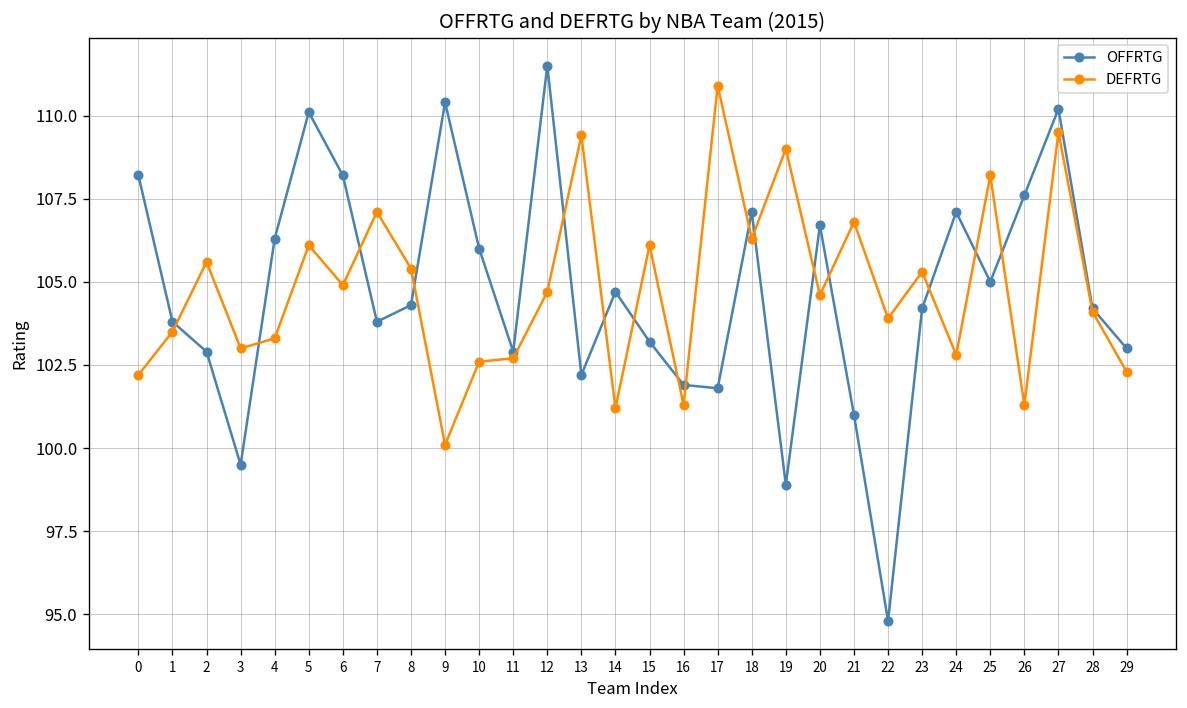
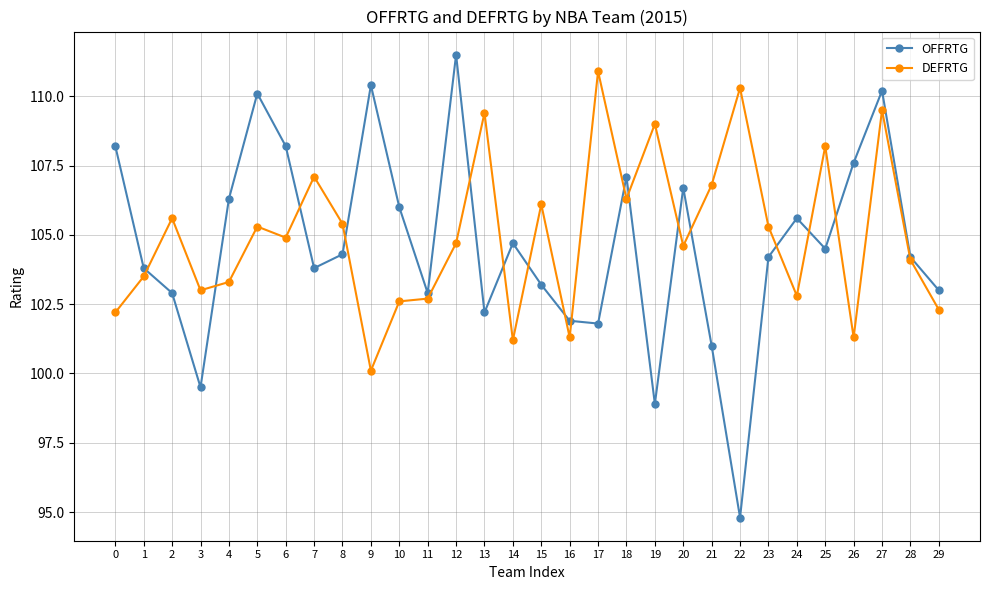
DEFRTG, 5: 106.1 -> 105.3
DEFRTG, 22: 103.9 -> 110.3
OFFRTG, 24: 107.1 -> 105.6
OFFRTG, 25: 105.0 -> 104.5
